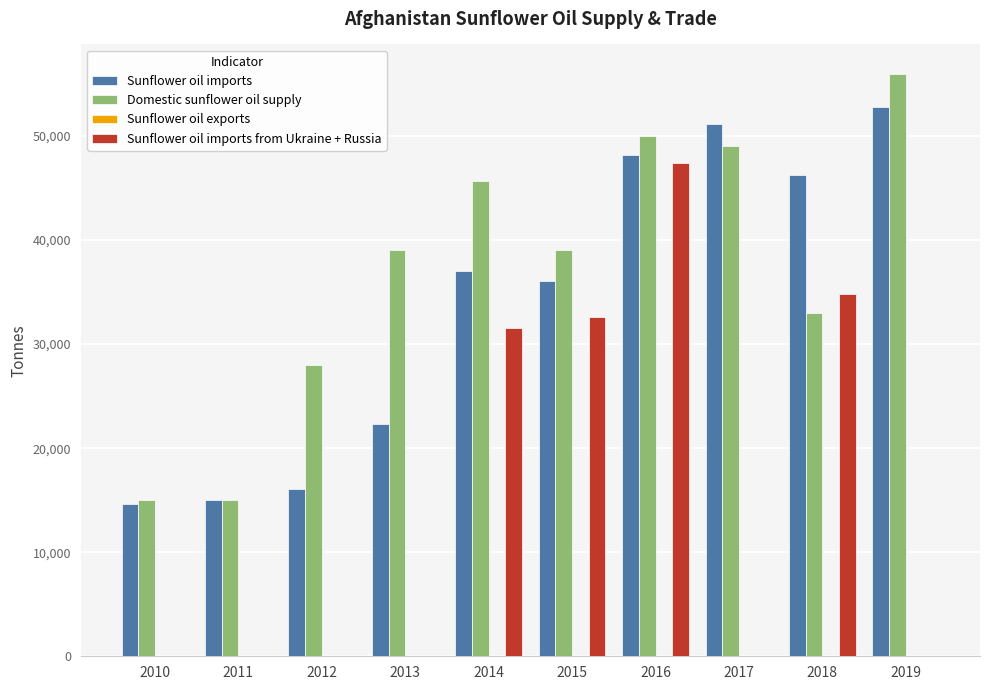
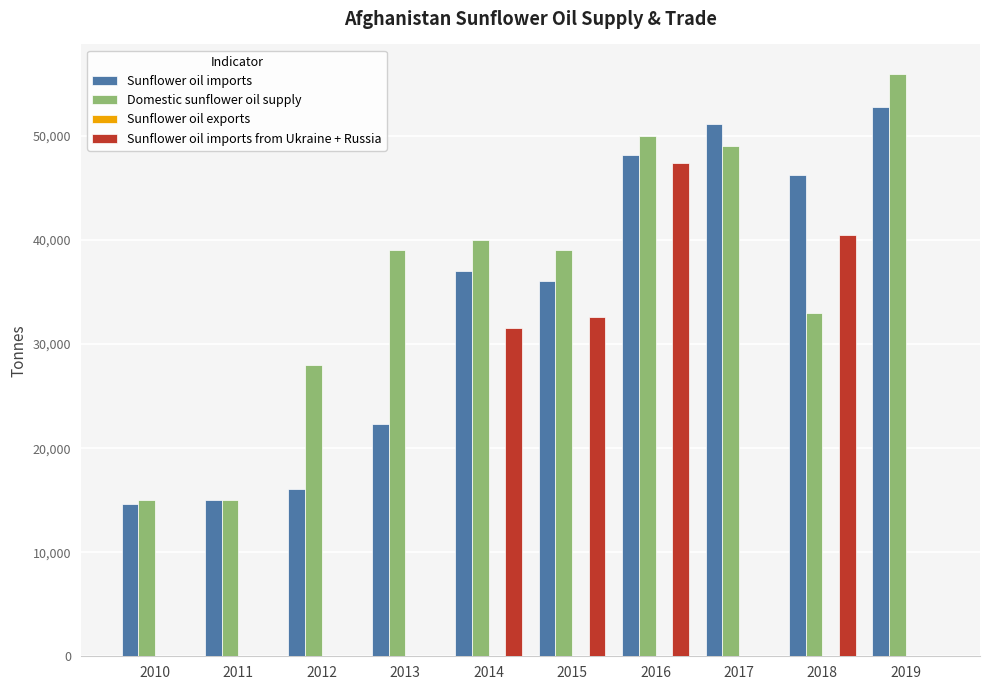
Domestic sunflower oil supply, 2014: 45,700 -> 40,000
Sunflower oil imports from Ukraine + Russia, 2018: 34,800 -> 40,500
